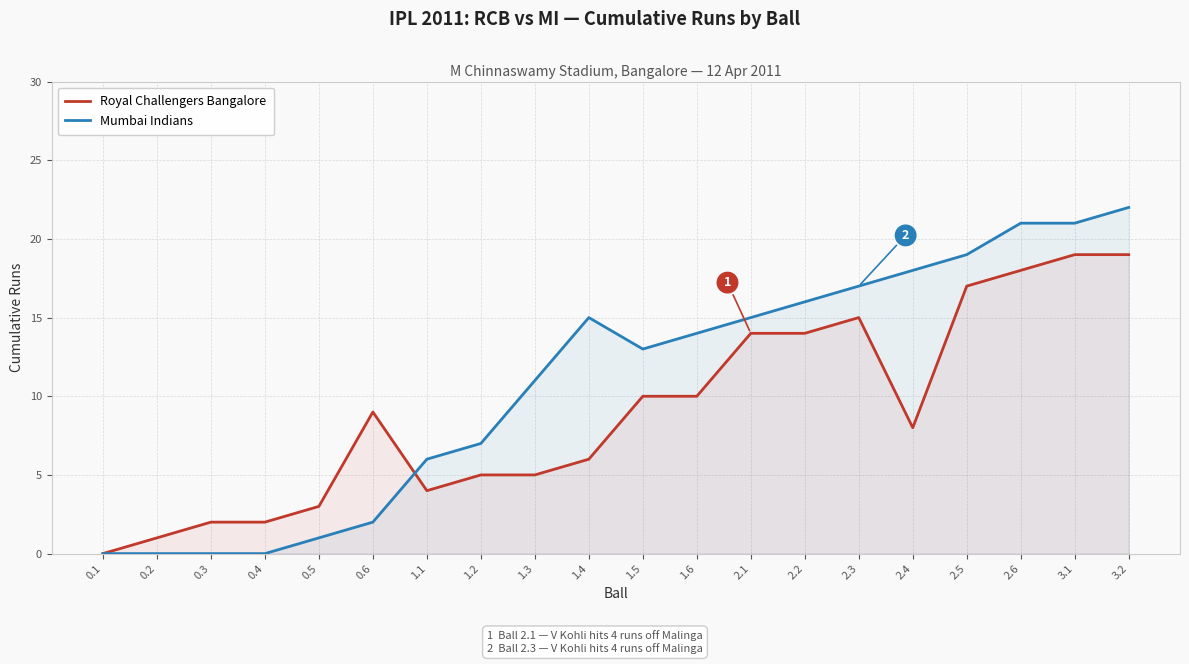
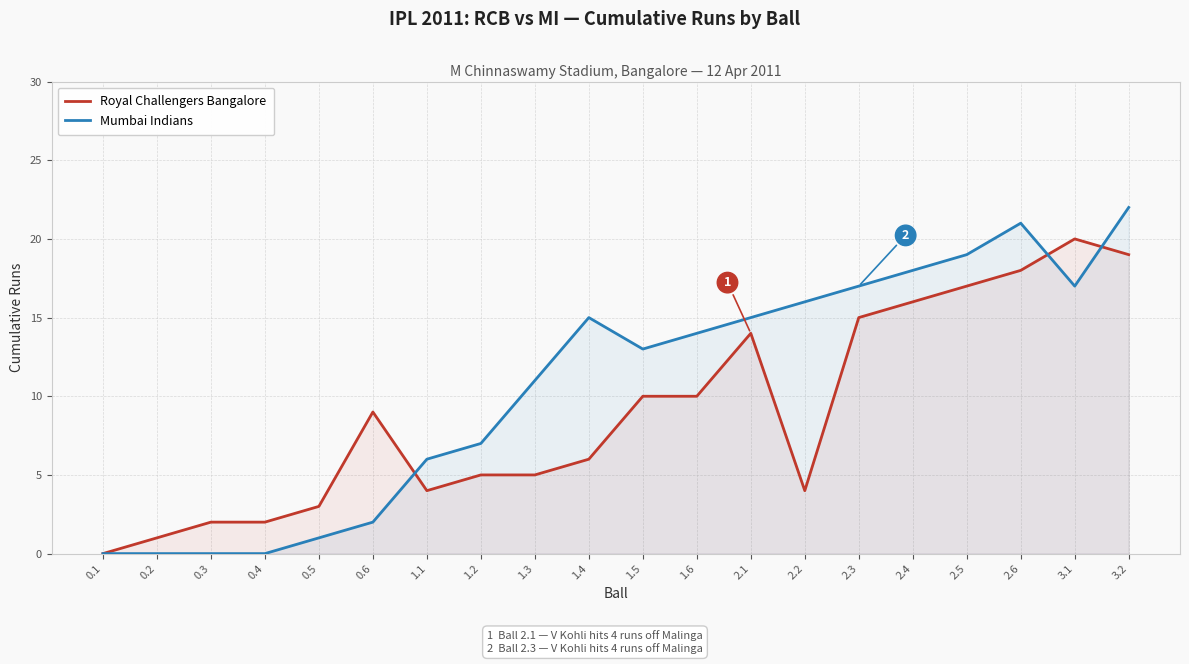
Royal Challengers Bangalore, 2.2: 14 -> 4
Royal Challengers Bangalore, 2.4: 8 -> 16
Royal Challengers Bangalore, 3.1: 19 -> 20
Mumbai Indians, 3.1: 21 -> 17
